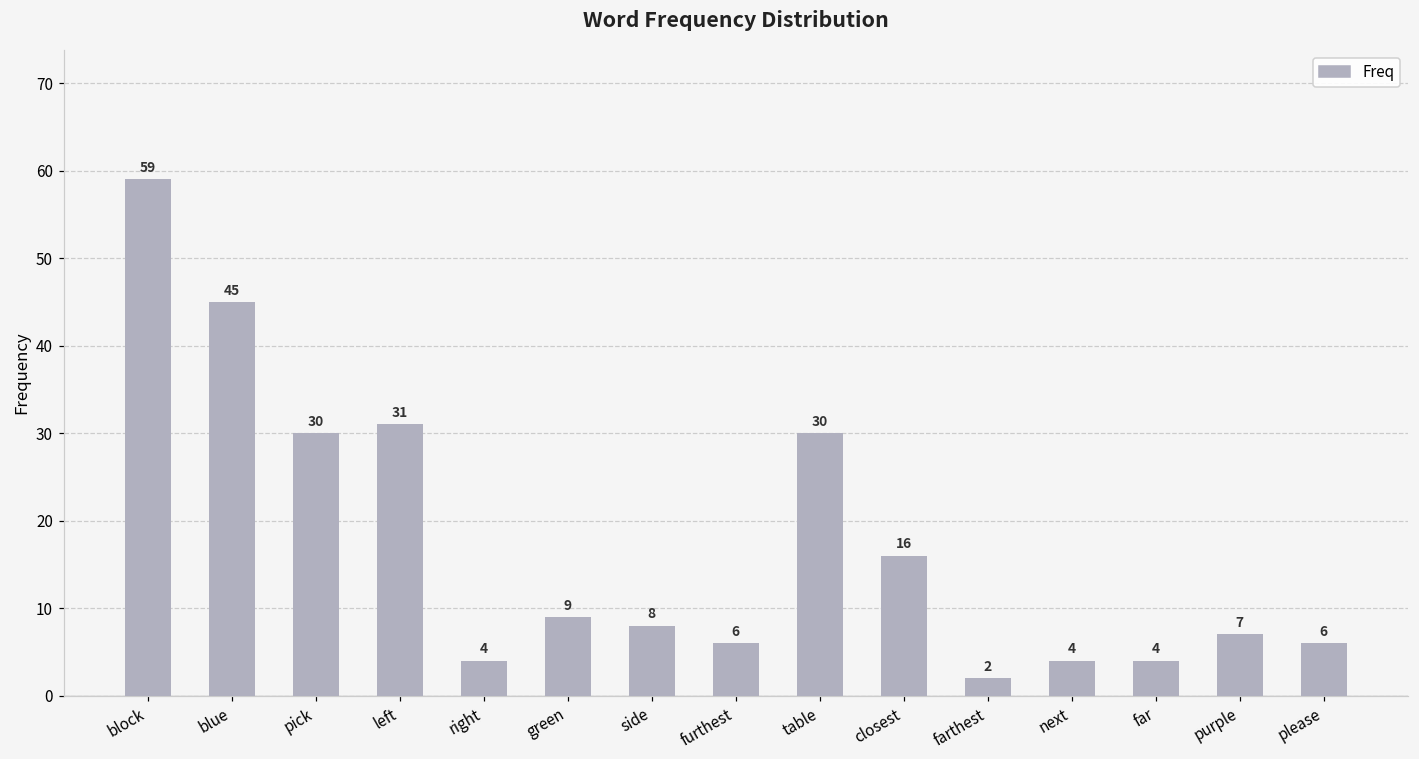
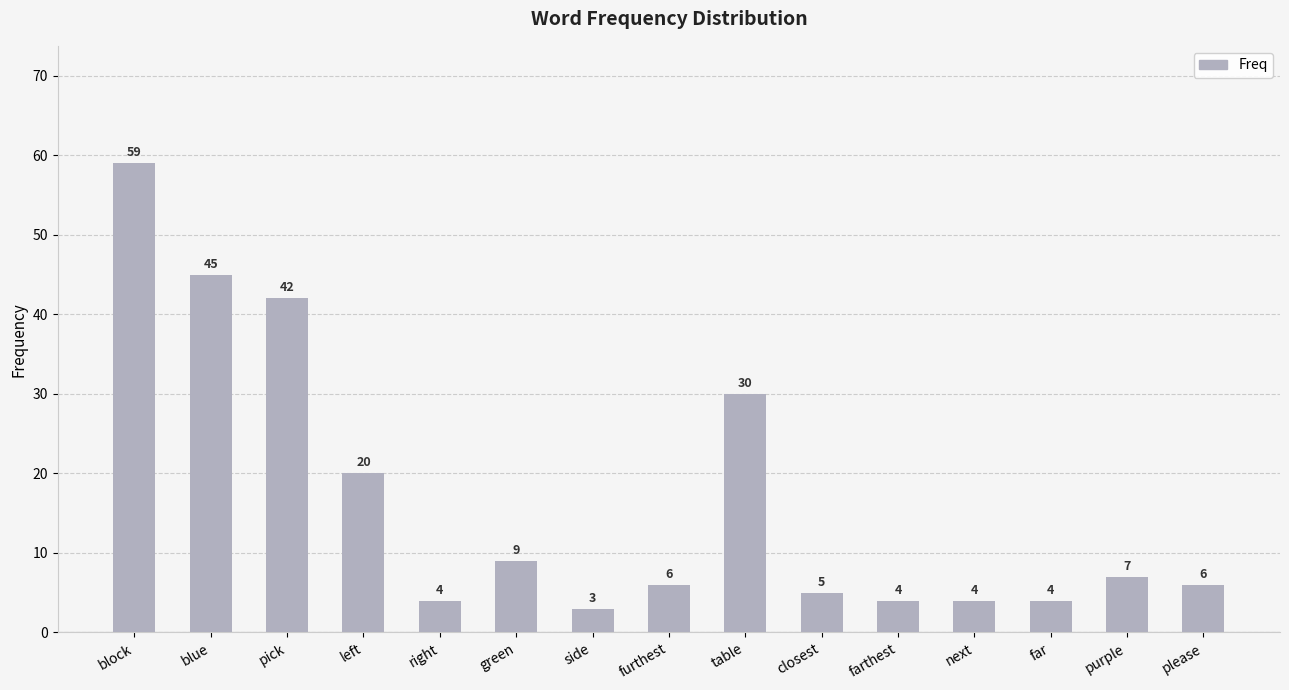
pick: 30 -> 42
left: 31 -> 20
side: 8 -> 3
closest: 16 -> 5
farthest: 2 -> 4
